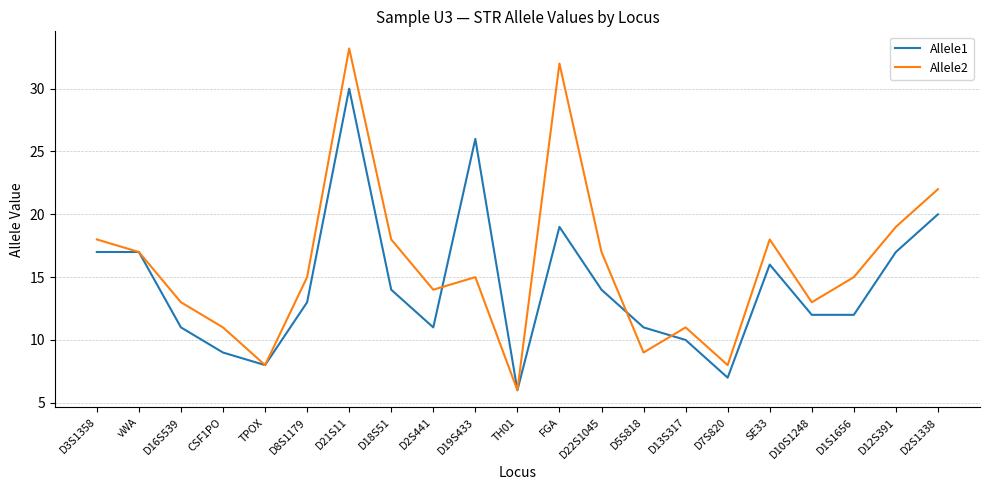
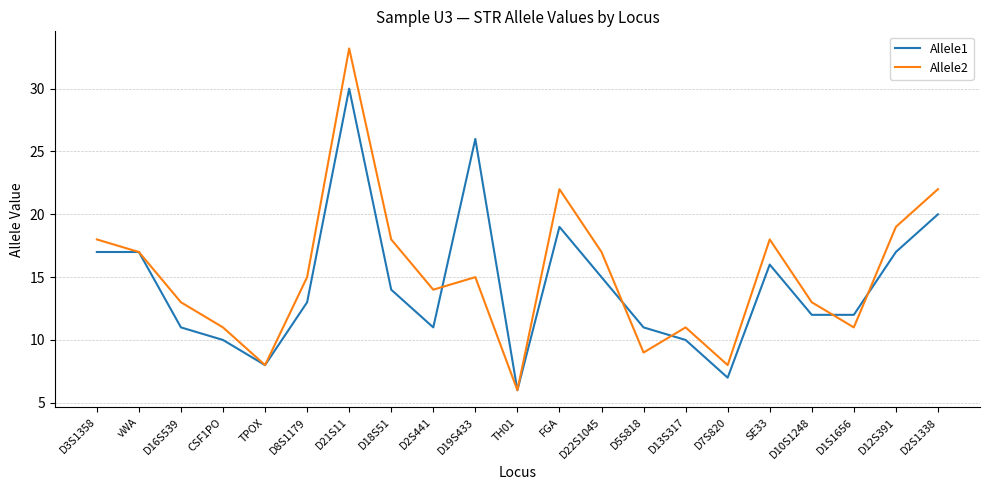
Allele1, CSF1PO: 9 -> 10
Allele2, FGA: 32 -> 22
Allele1, D22S1045: 14 -> 15
Allele2, D1S1656: 15 -> 11
